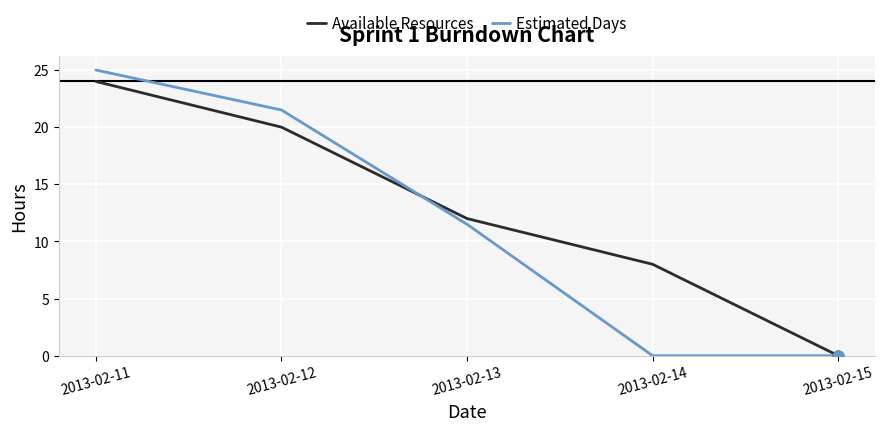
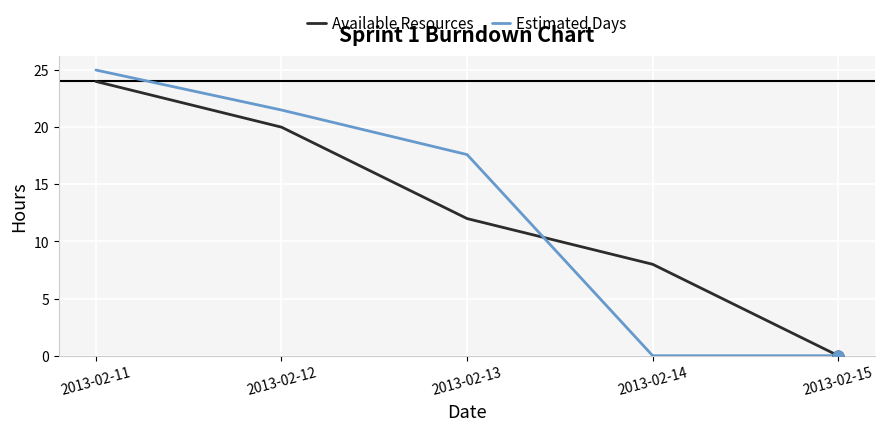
Estimated Days, 2013-02-13: 11.5 -> 17.6
